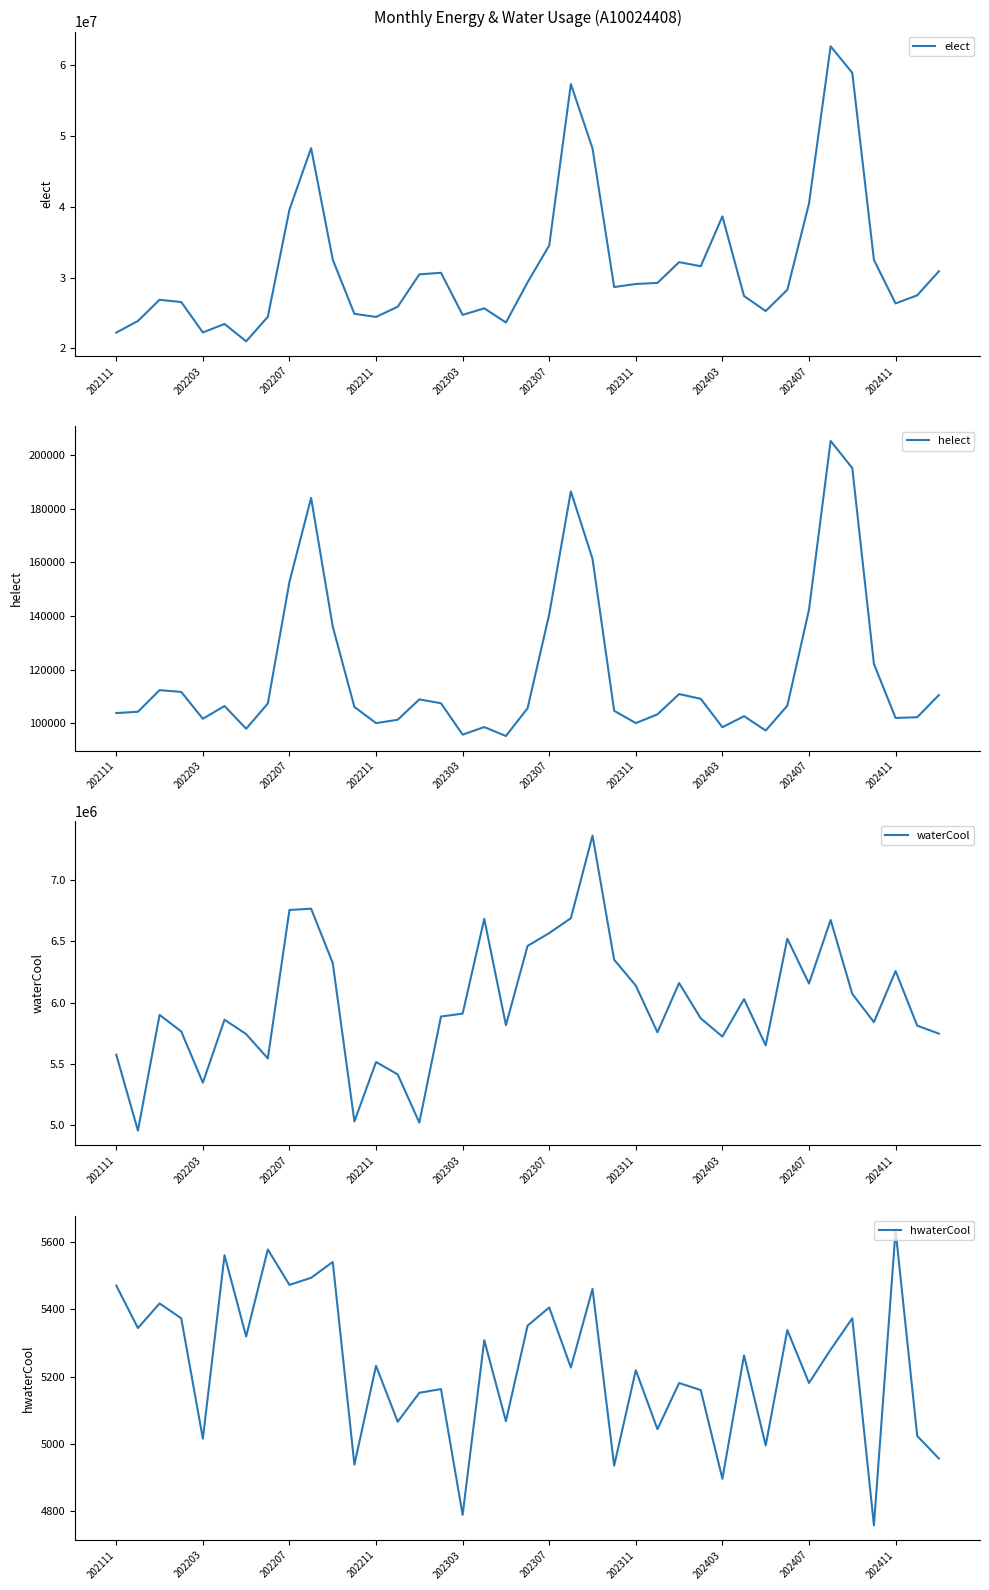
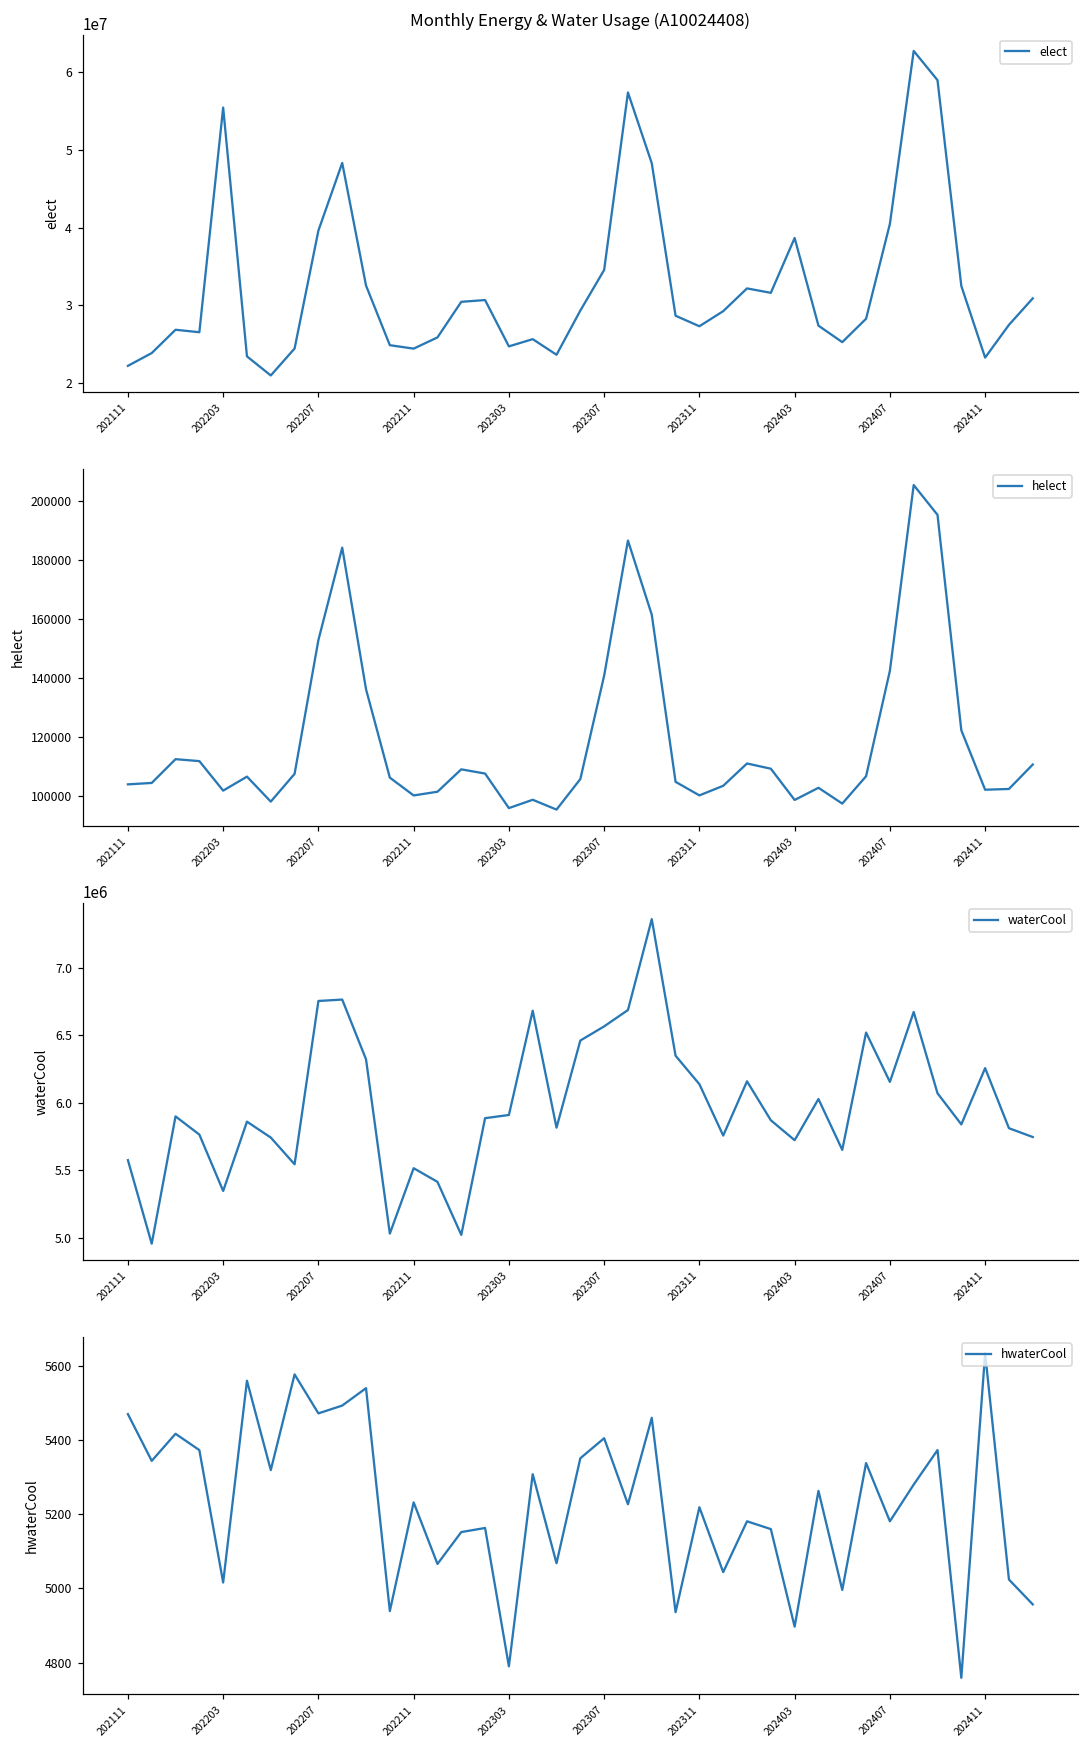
Monthly Energy & Water Usage (A10024408), 202203: 22000000 -> 55000000
Monthly Energy & Water Usage (A10024408), 202311: 29000000 -> 27000000
Monthly Energy & Water Usage (A10024408), 202411: 26000000 -> 23000000
